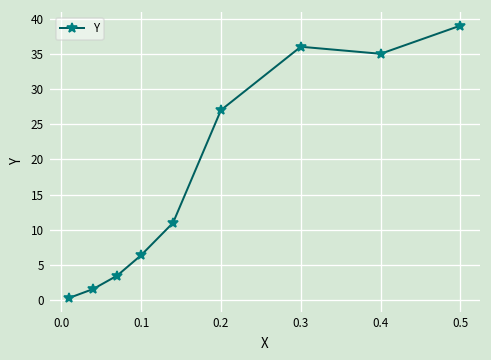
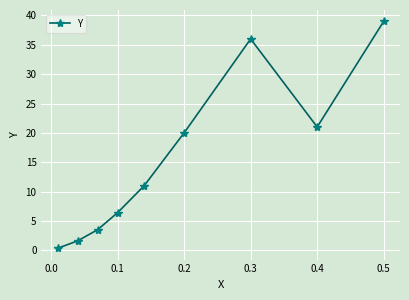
0.2: 27 -> 20
0.4: 35 -> 21
